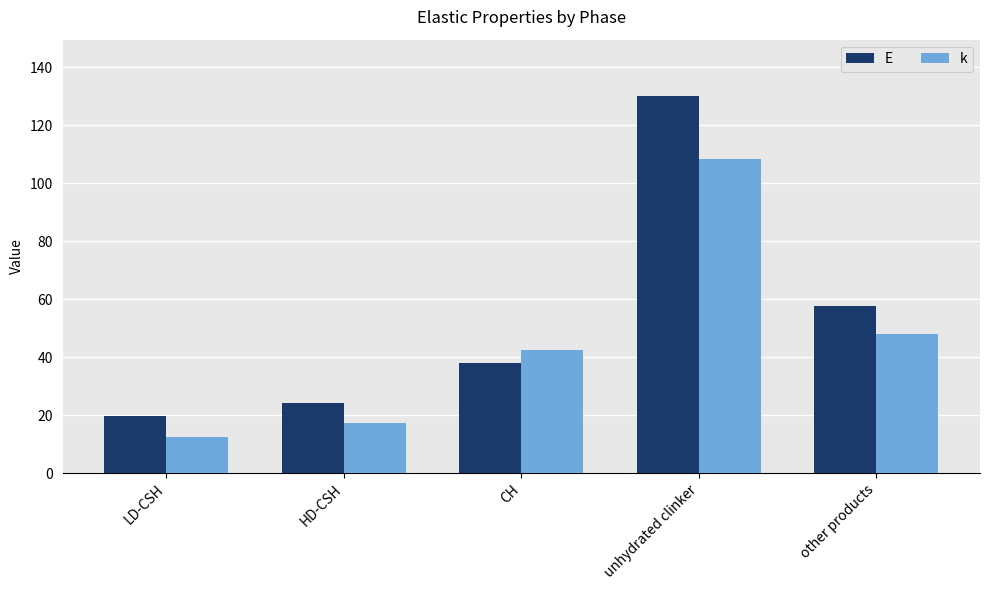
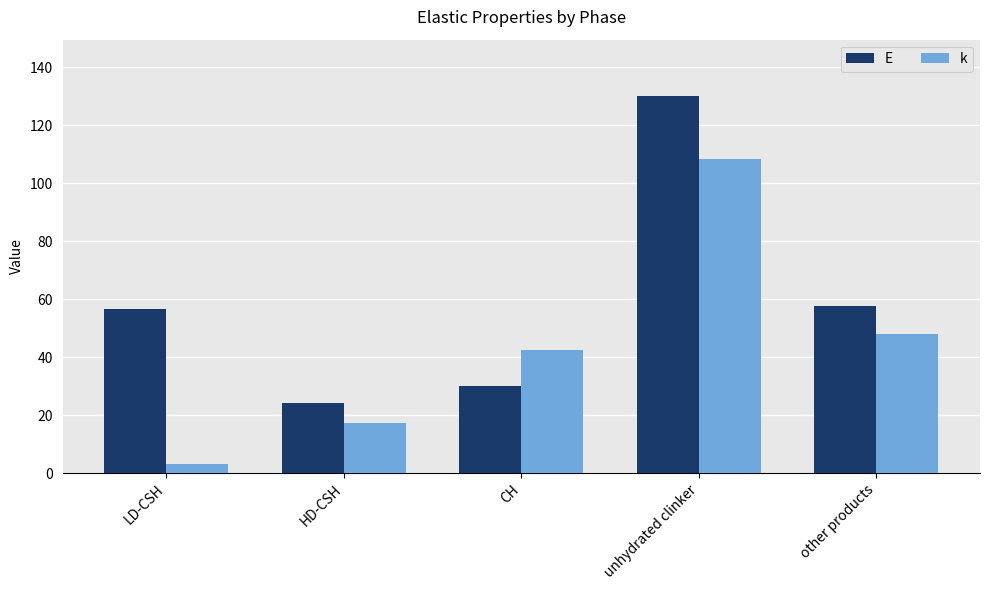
E, LD-CSH: 20 -> 57
k, LD-CSH: 13 -> 3
E, CH: 38 -> 30
